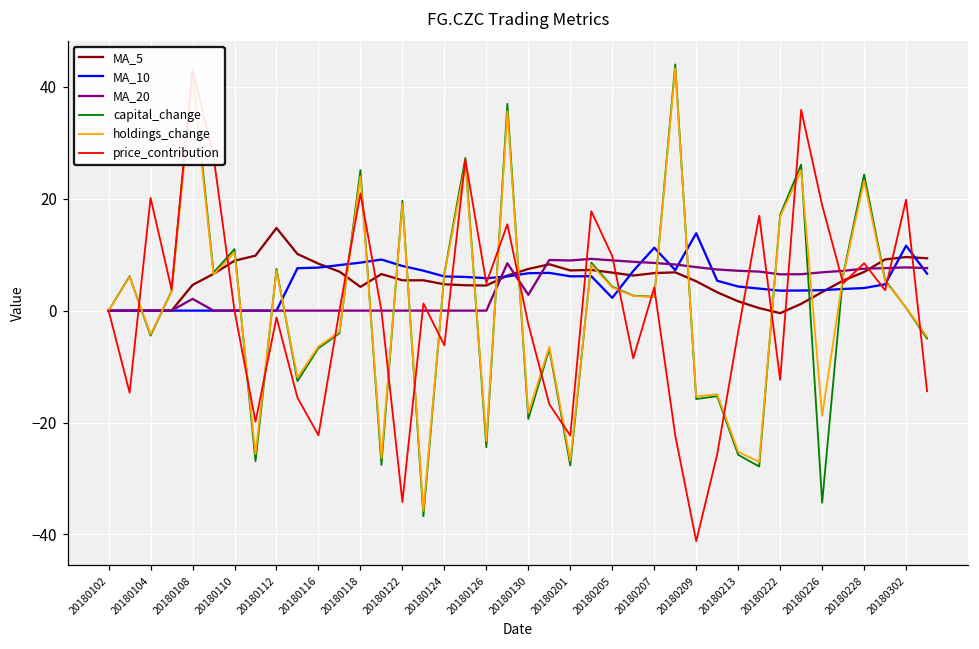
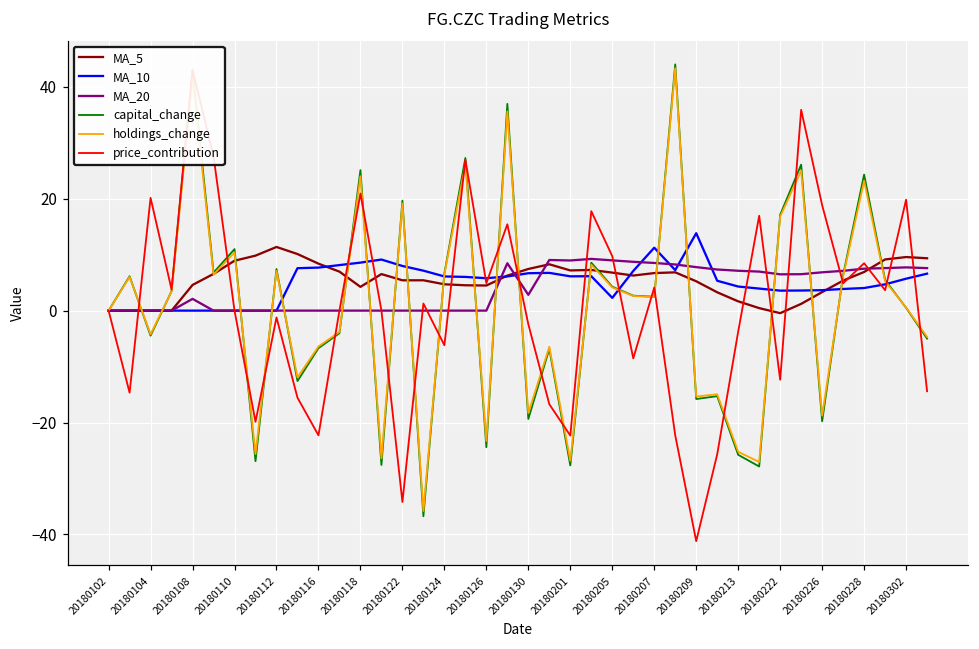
MA_5, 20180112: 15 -> 11
capital_change, 20180226: -34 -> -20
MA_10, 20180302: 12 -> 6
